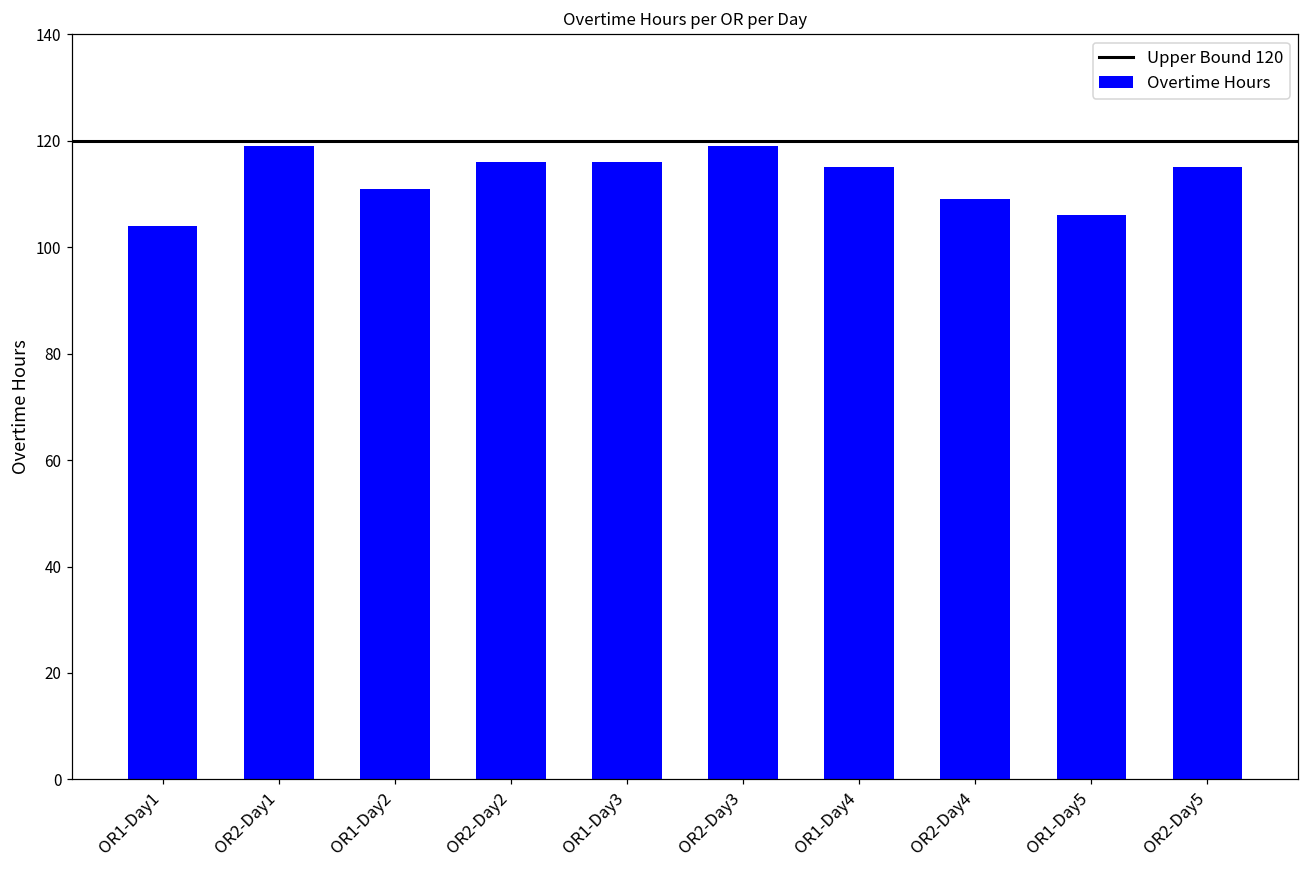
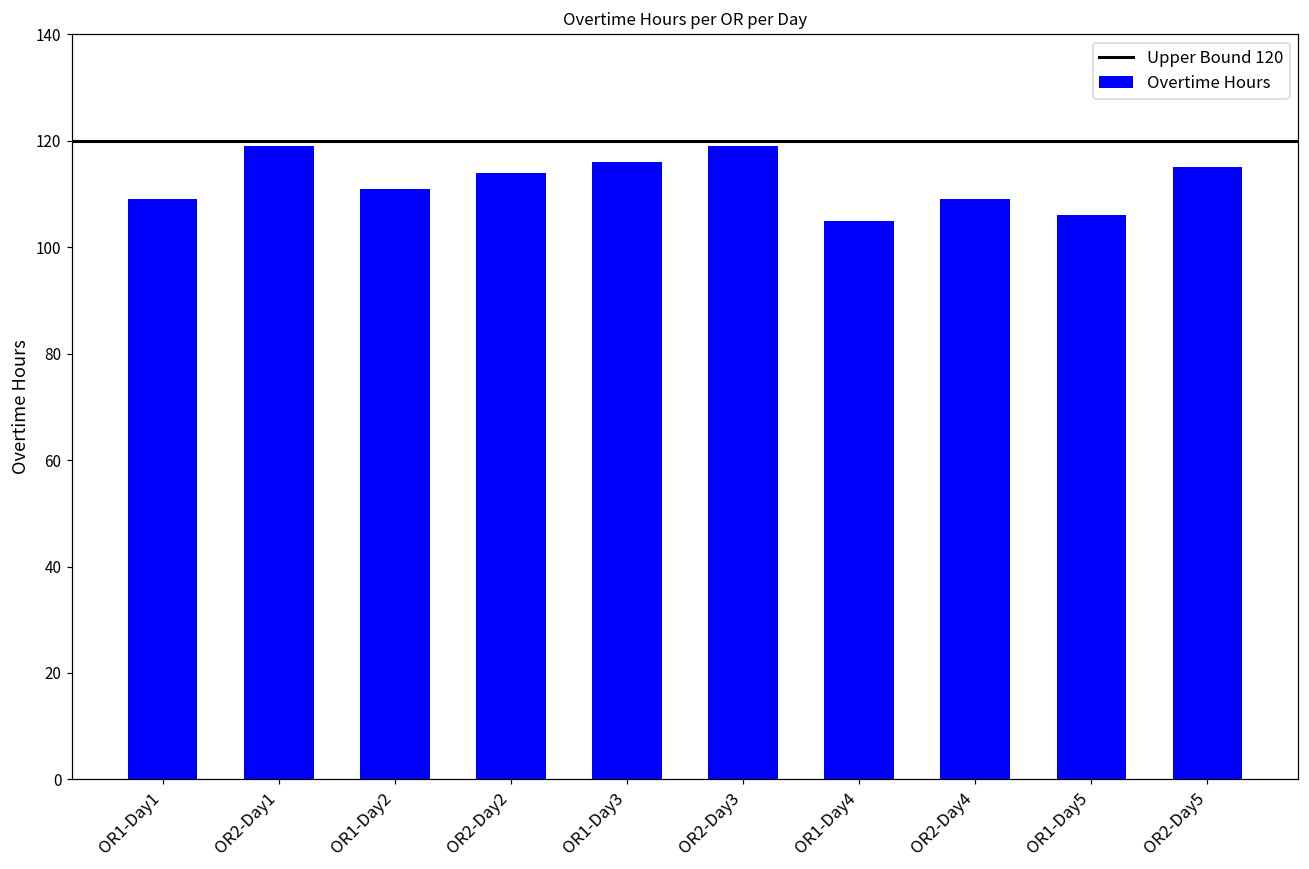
OR1-Day1: 104 -> 109
OR2-Day2: 116 -> 114
OR1-Day4: 115 -> 105
